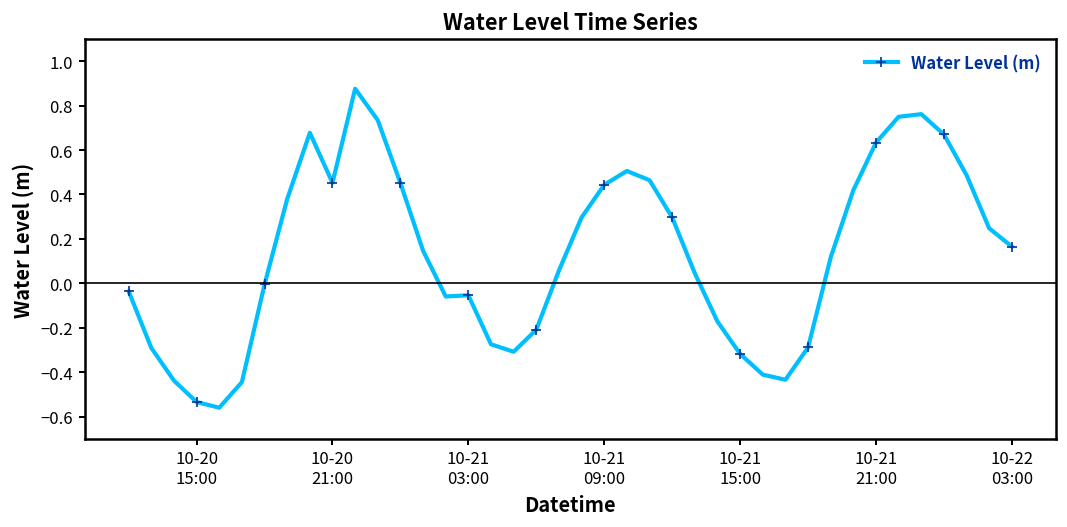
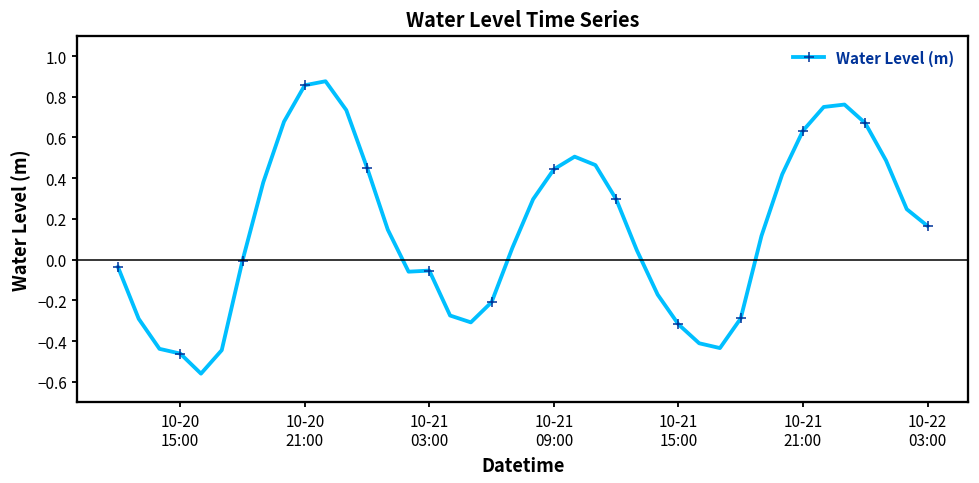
10-20 15:00: -0.53 -> -0.46
10-20 21:00: 0.45 -> 0.86
